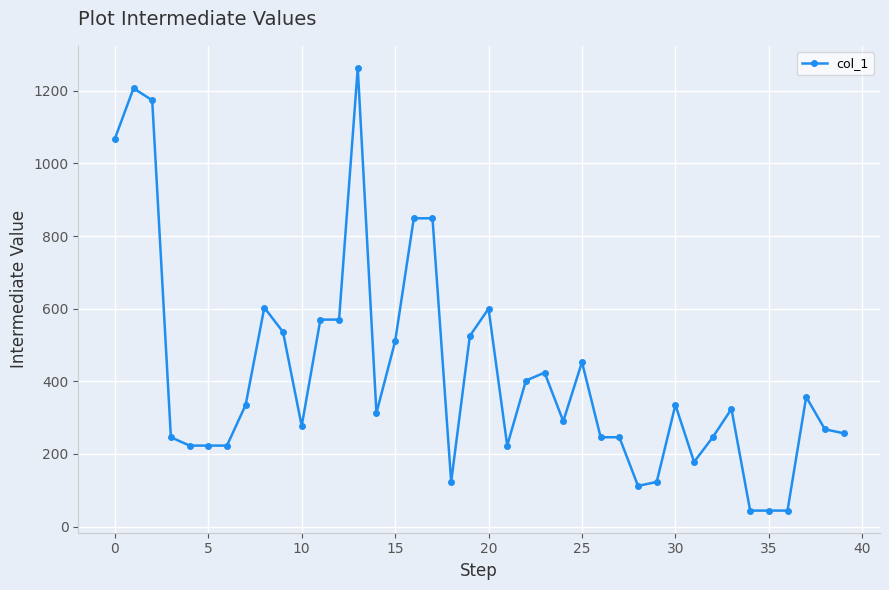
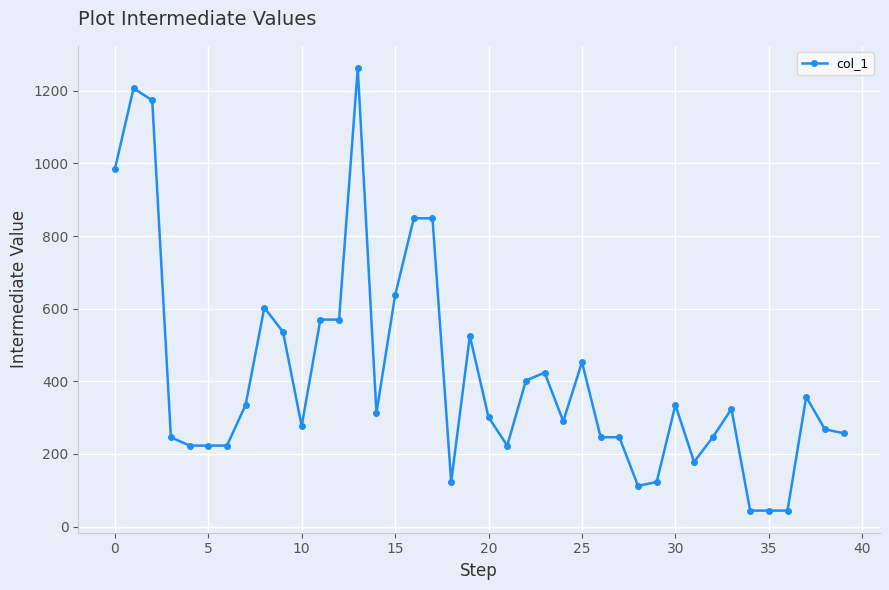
0: 1070 -> 980
15: 510 -> 640
20: 600 -> 300
